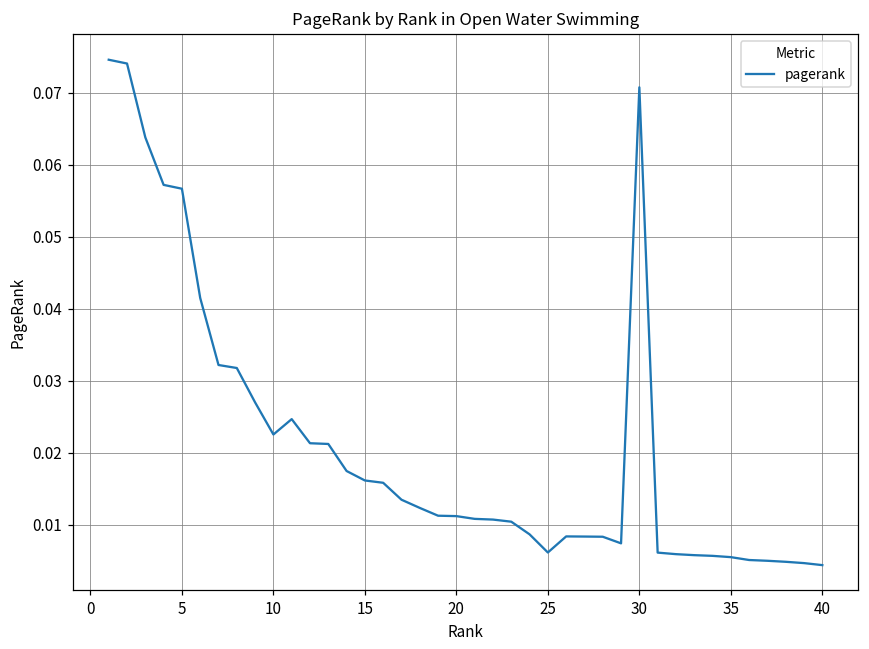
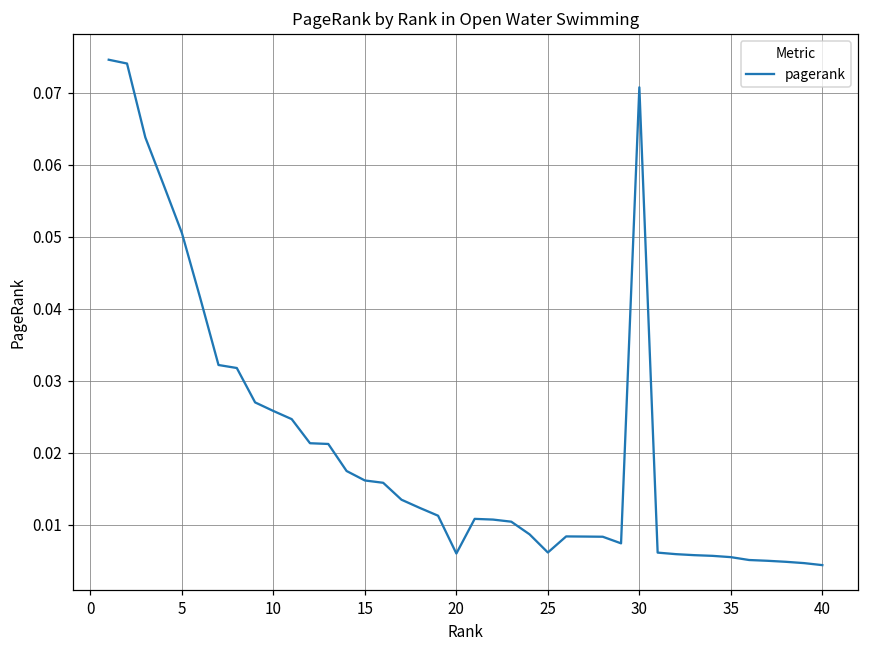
5: 0.057 -> 0.051
10: 0.023 -> 0.026
20: 0.011 -> 0.006
